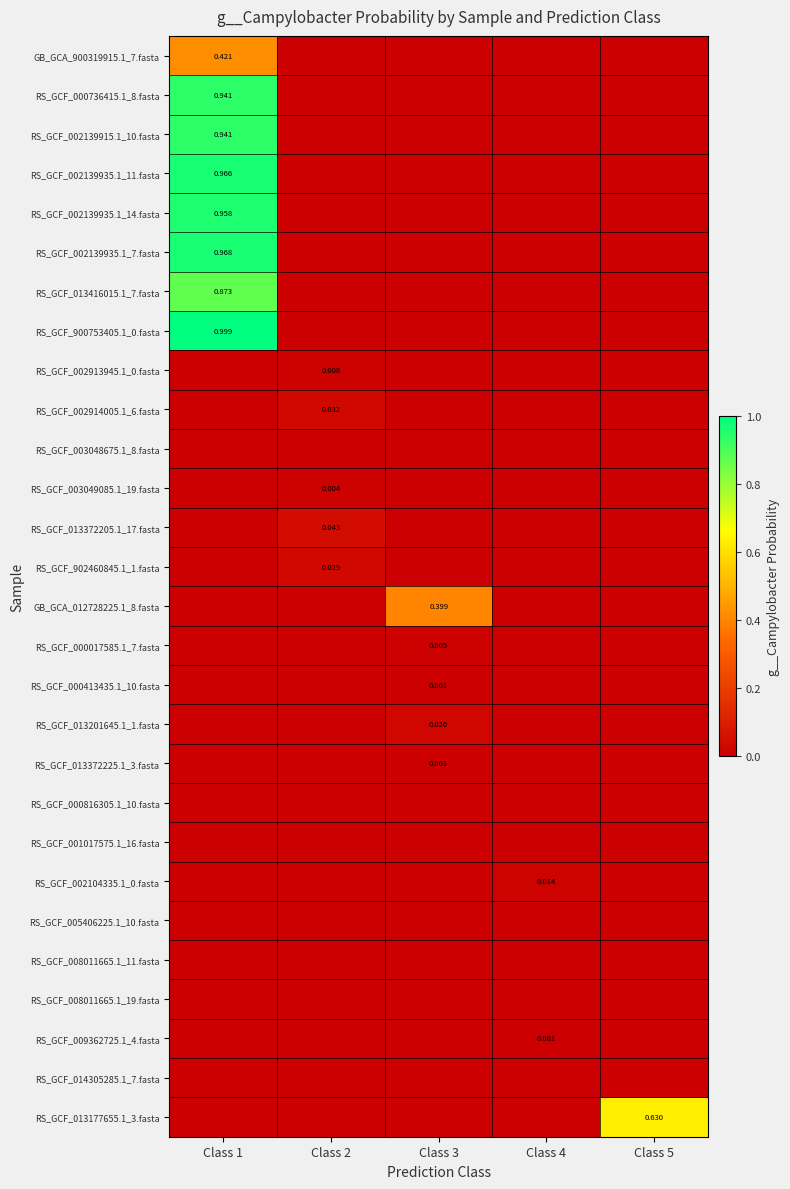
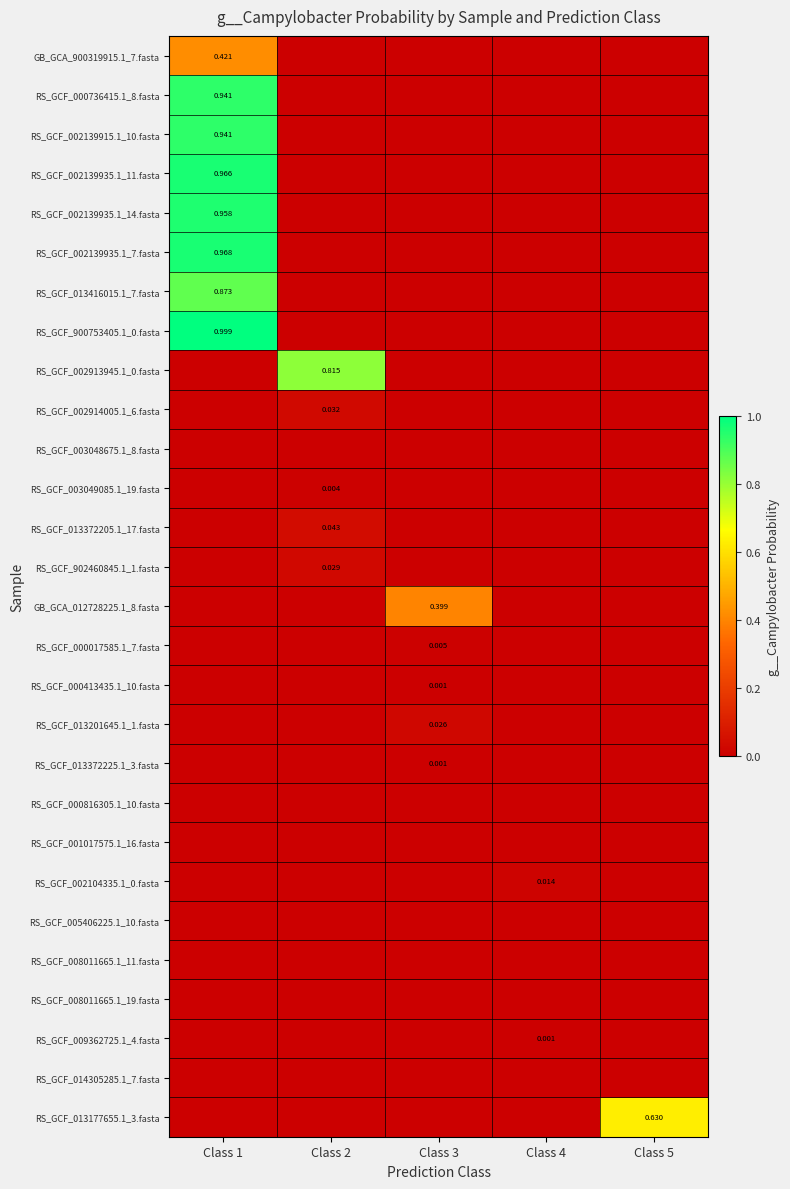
RS_GCF_002913945.1_0.fasta, Class 2: 0.008 -> 0.815
